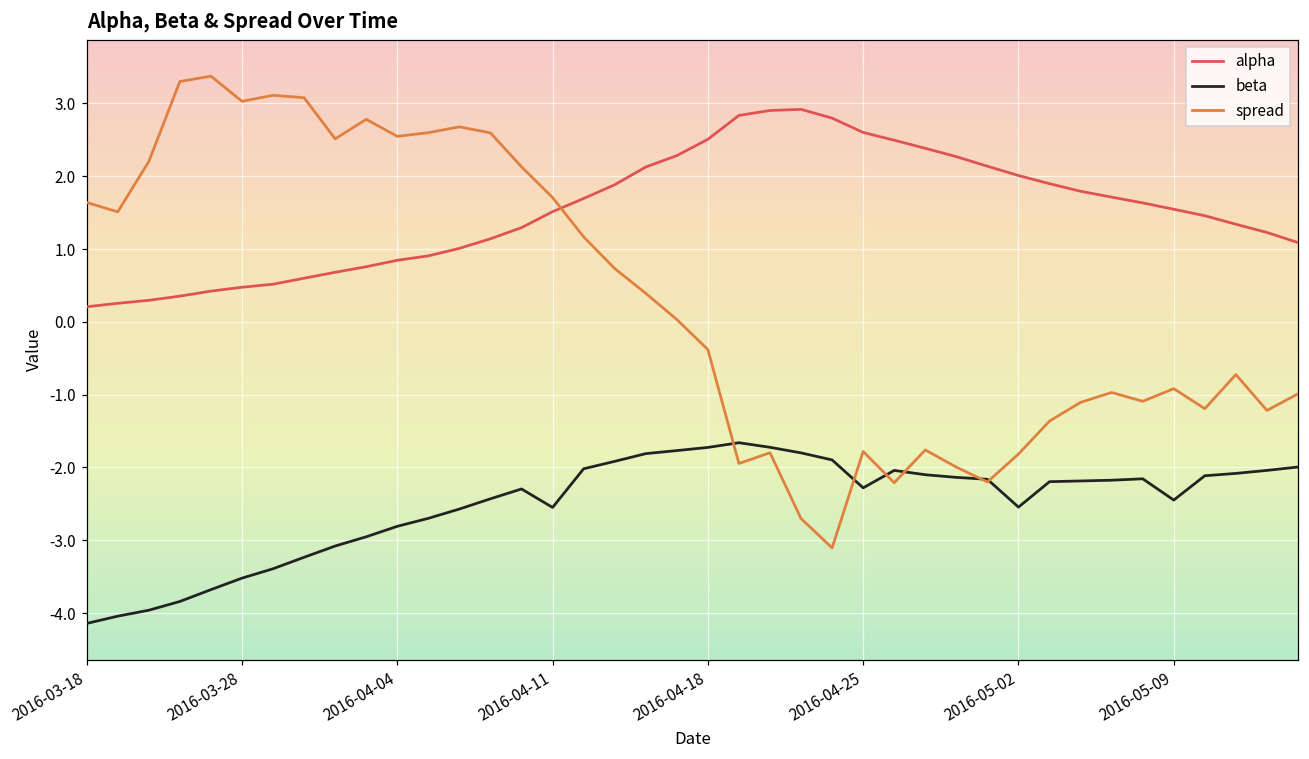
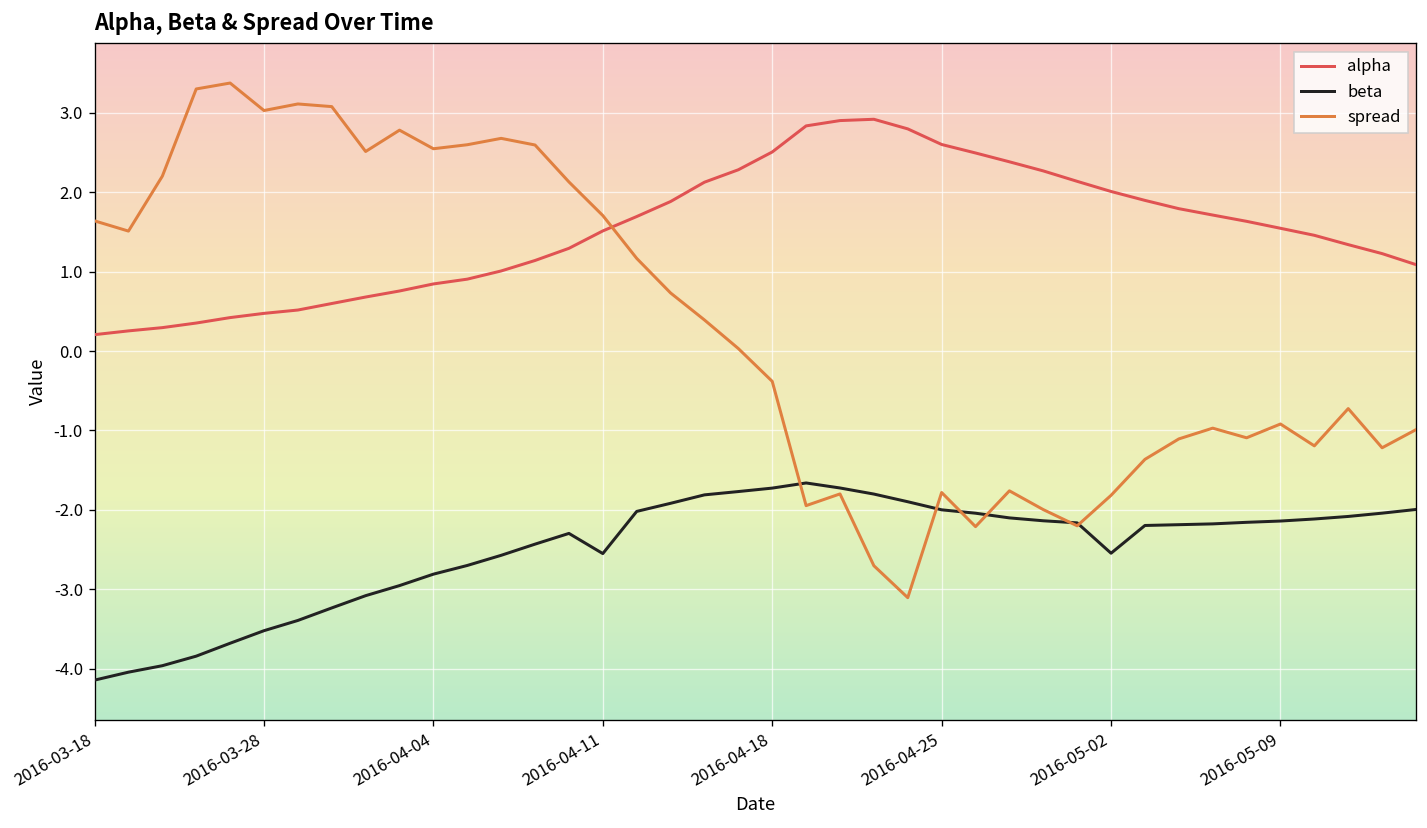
beta, 2016-04-25: -2.3 -> -2.0
beta, 2016-05-09: -2.4 -> -2.1
